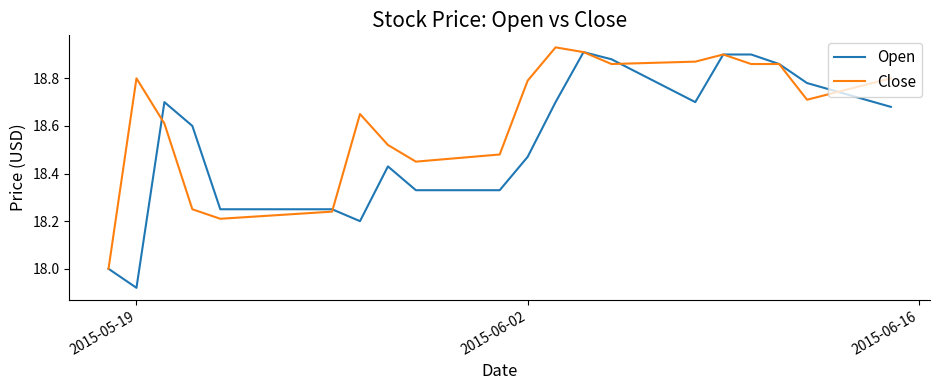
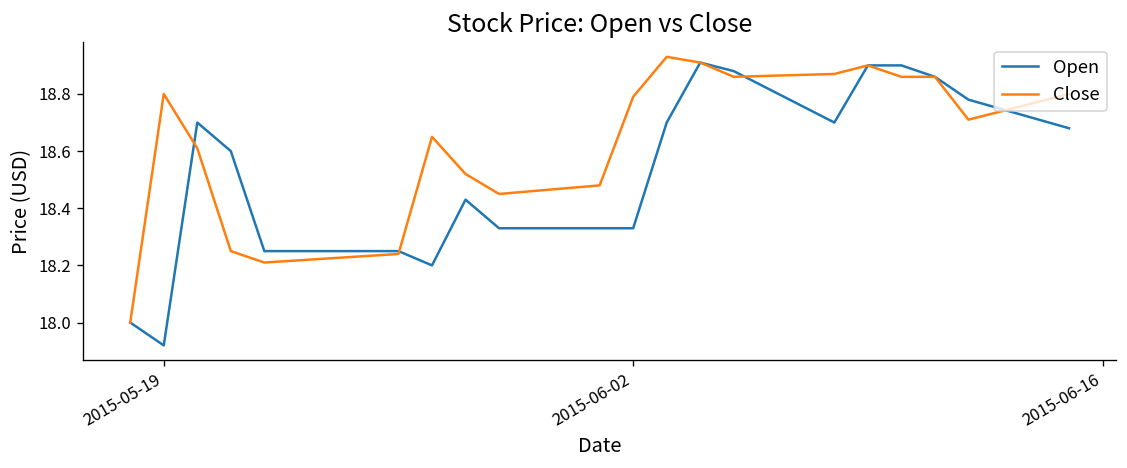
Open, 2015-06-02: 18.47 -> 18.33
